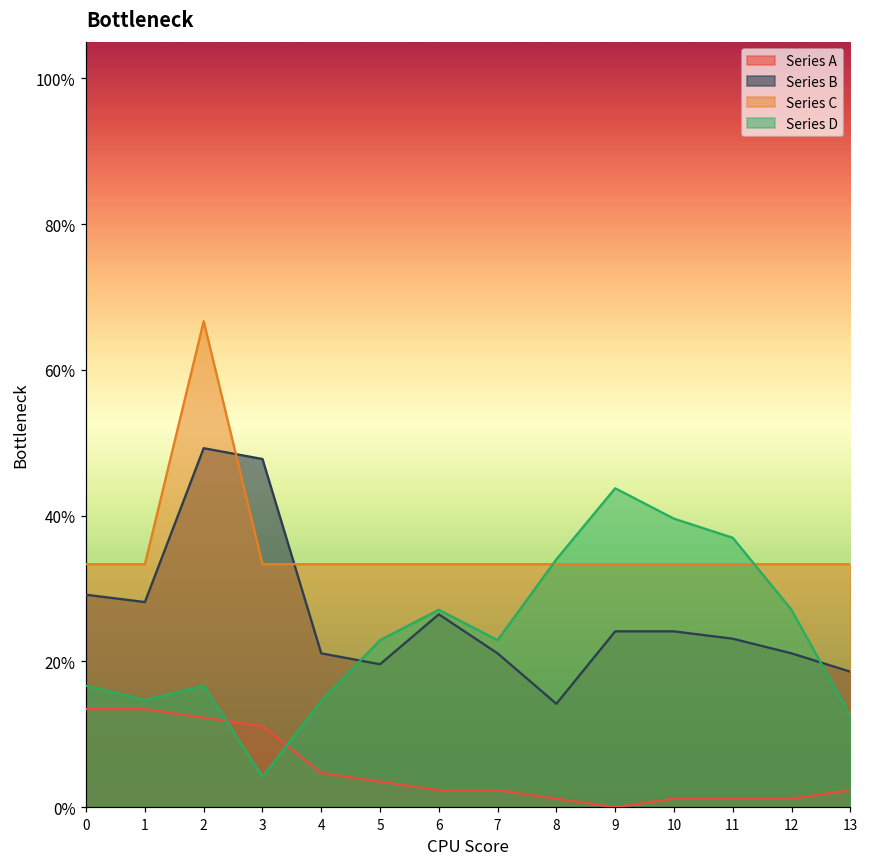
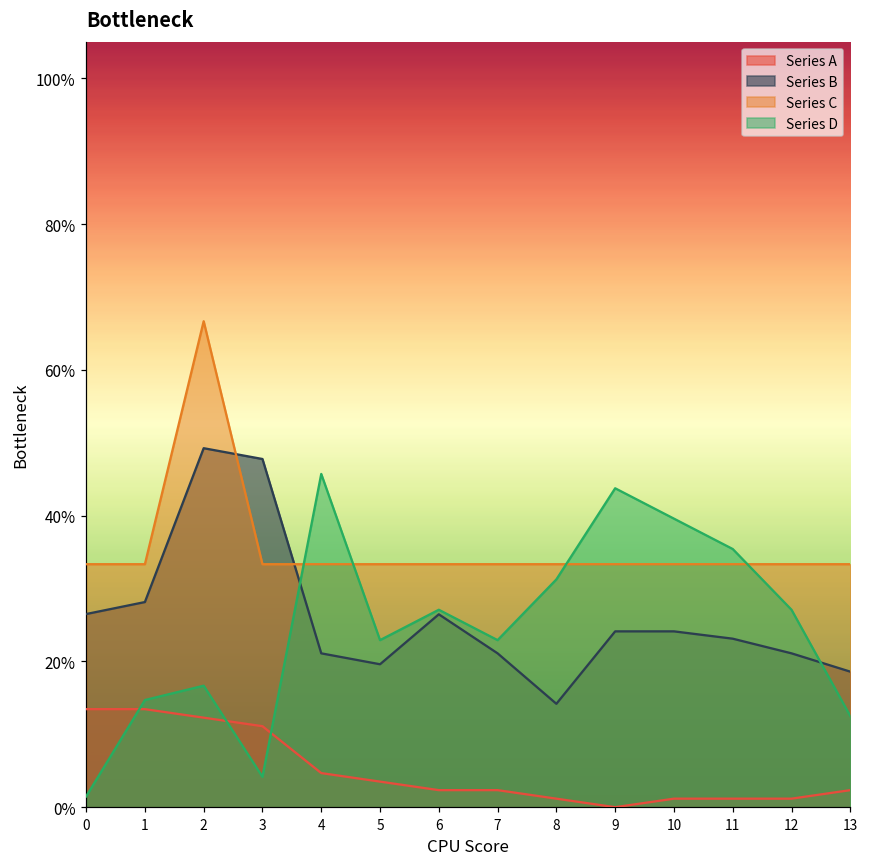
Series B, 0: 29% -> 26%
Series D, 0: 17% -> 1%
Series D, 4: 15% -> 46%
Series D, 8: 34% -> 31%
Series D, 11: 37% -> 35%
